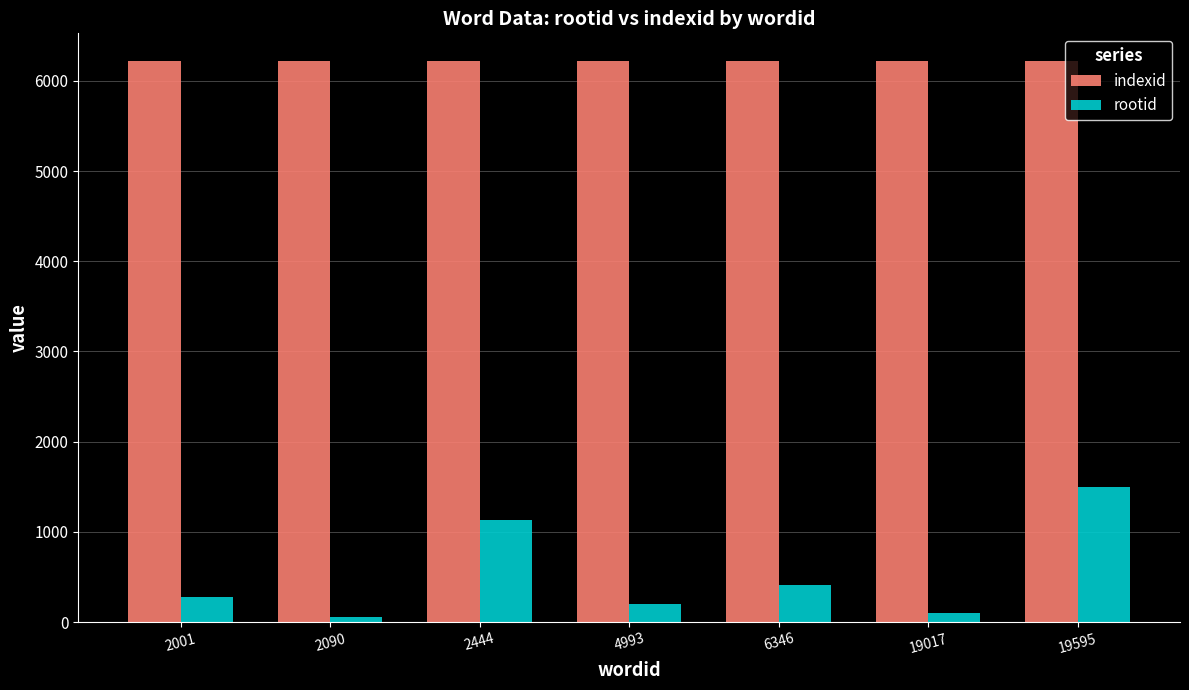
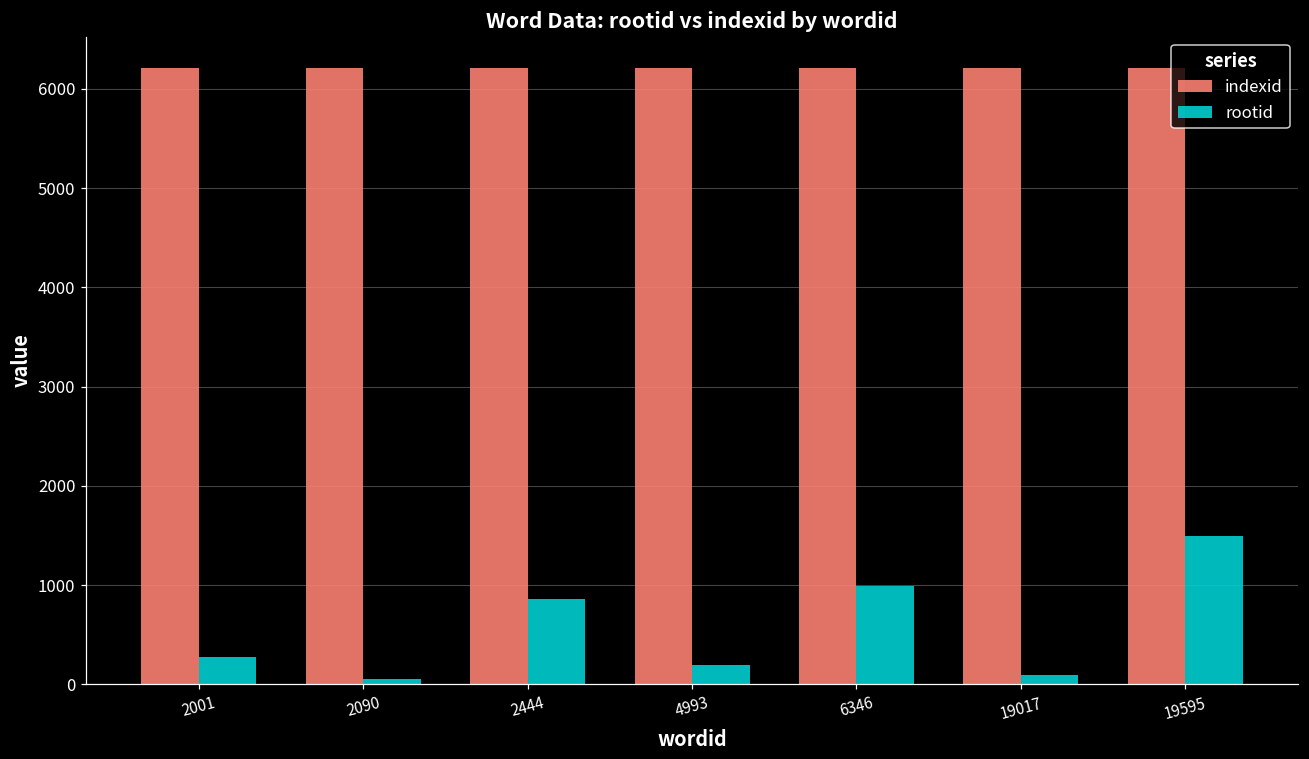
rootid, 2444: 1100 -> 900
rootid, 6346: 400 -> 1000
